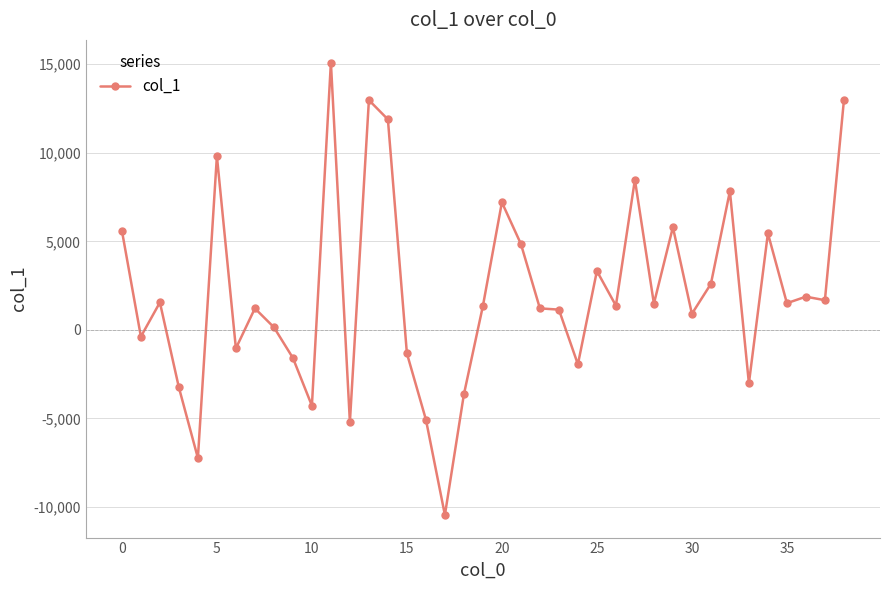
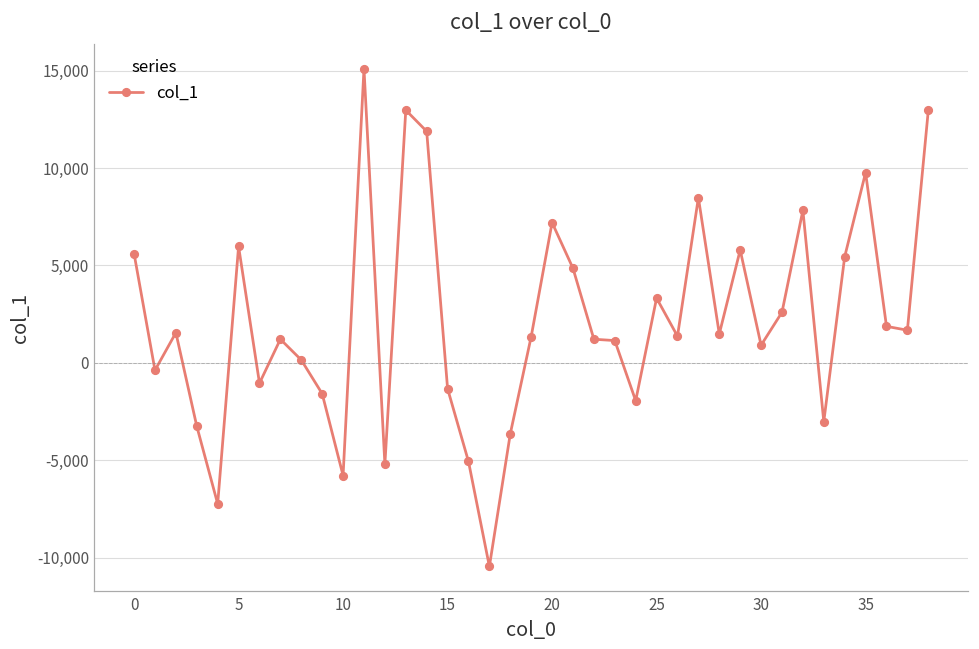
5: 9,800 -> 6,000
10: -4,300 -> -5,800
35: 1,500 -> 9,800
